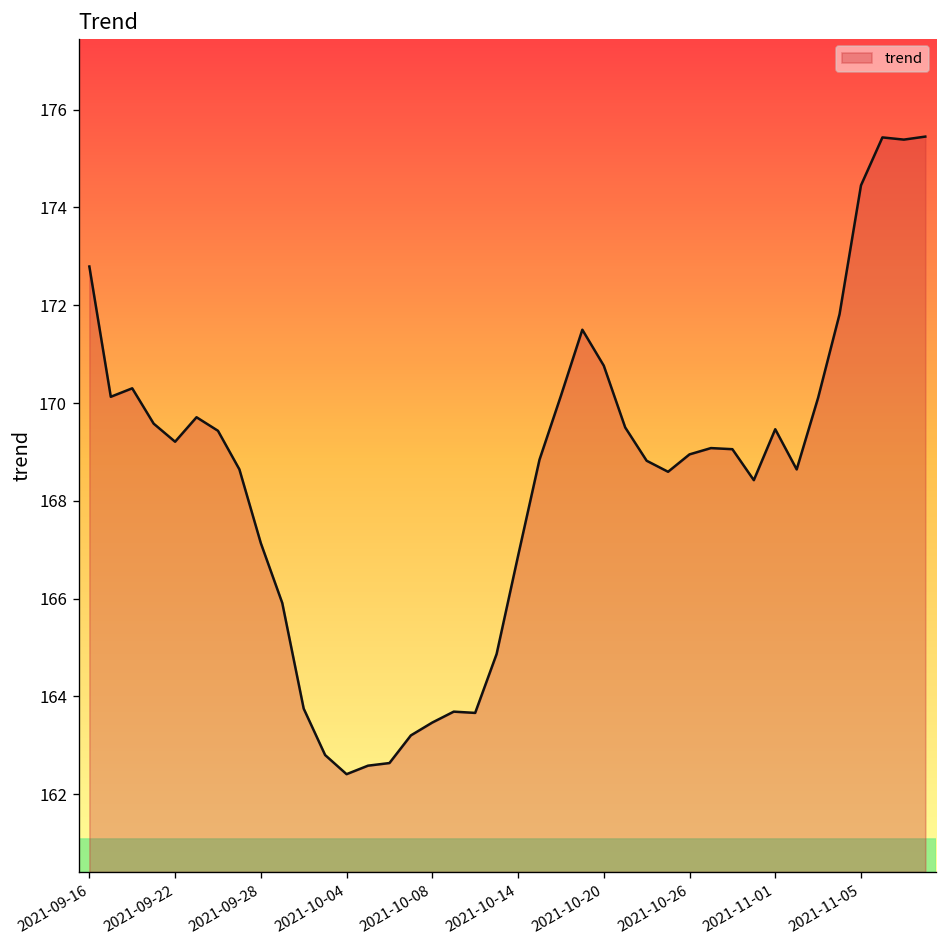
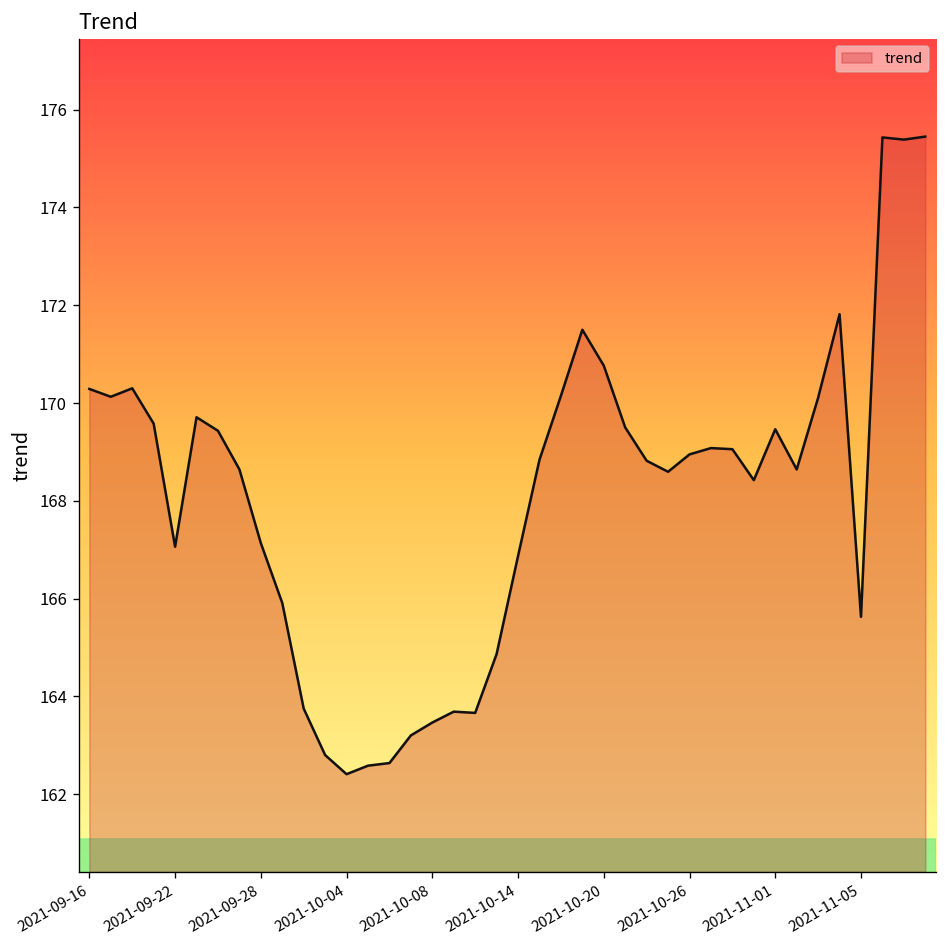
2021-09-16: 172.8 -> 170.3
2021-09-22: 169.2 -> 167.1
2021-11-05: 174.5 -> 165.6
